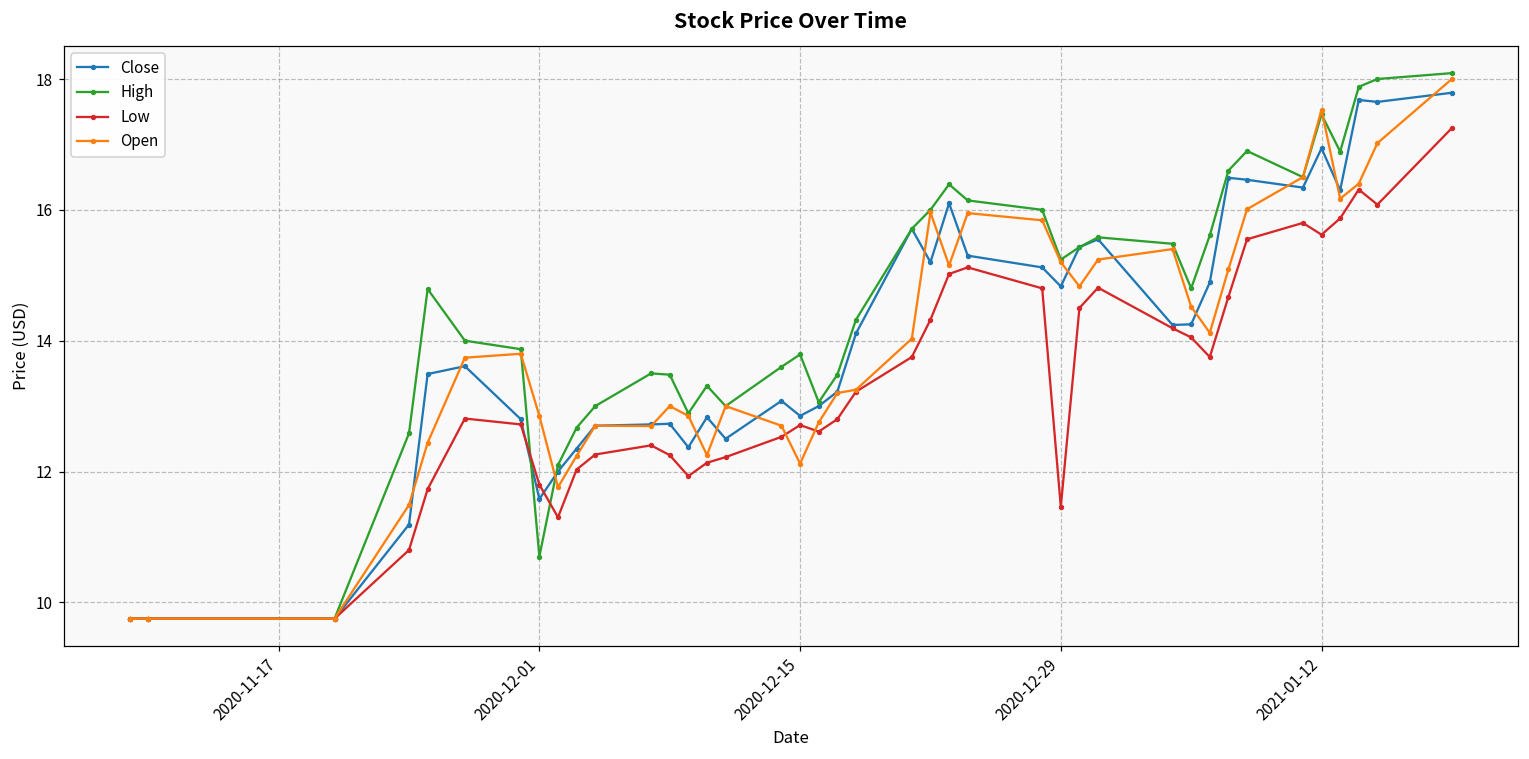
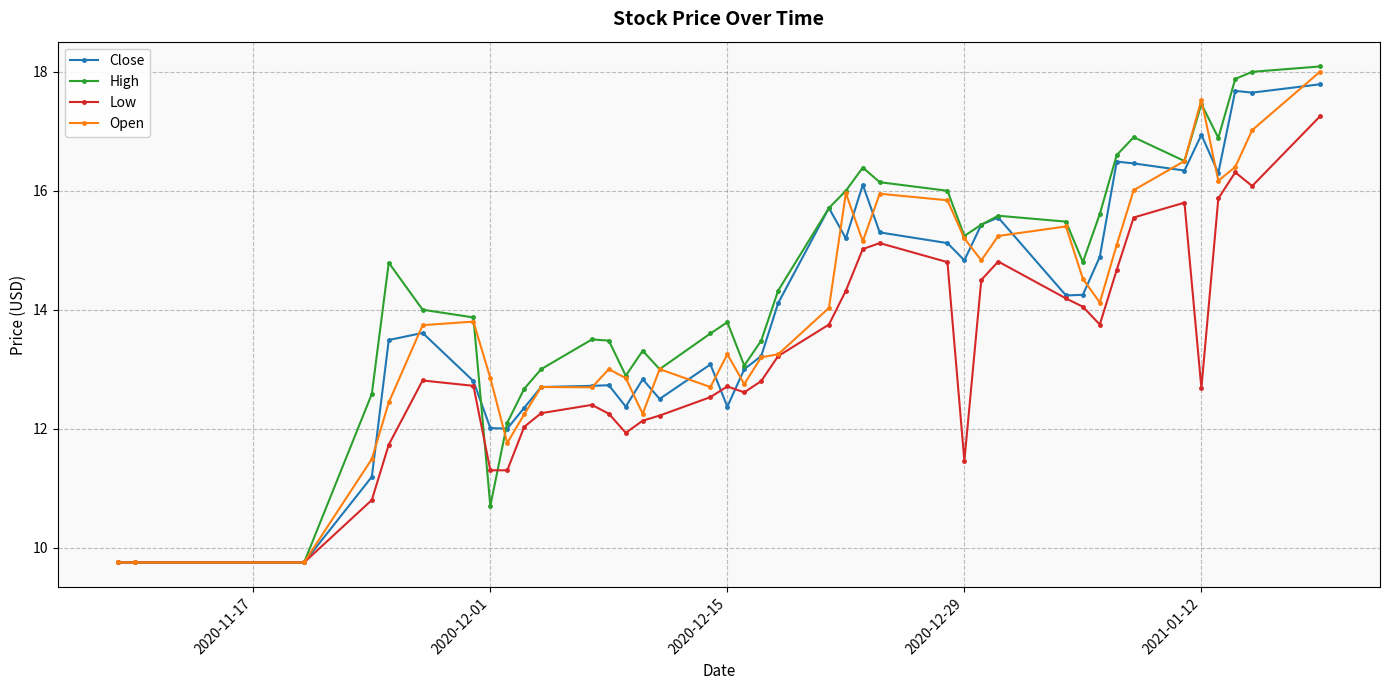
Close, 2020-12-01: 11.6 -> 12.0
Low, 2020-12-01: 11.8 -> 11.3
Close, 2020-12-15: 12.9 -> 12.4
Open, 2020-12-15: 12.1 -> 13.3
Low, 2021-01-12: 15.6 -> 12.7
